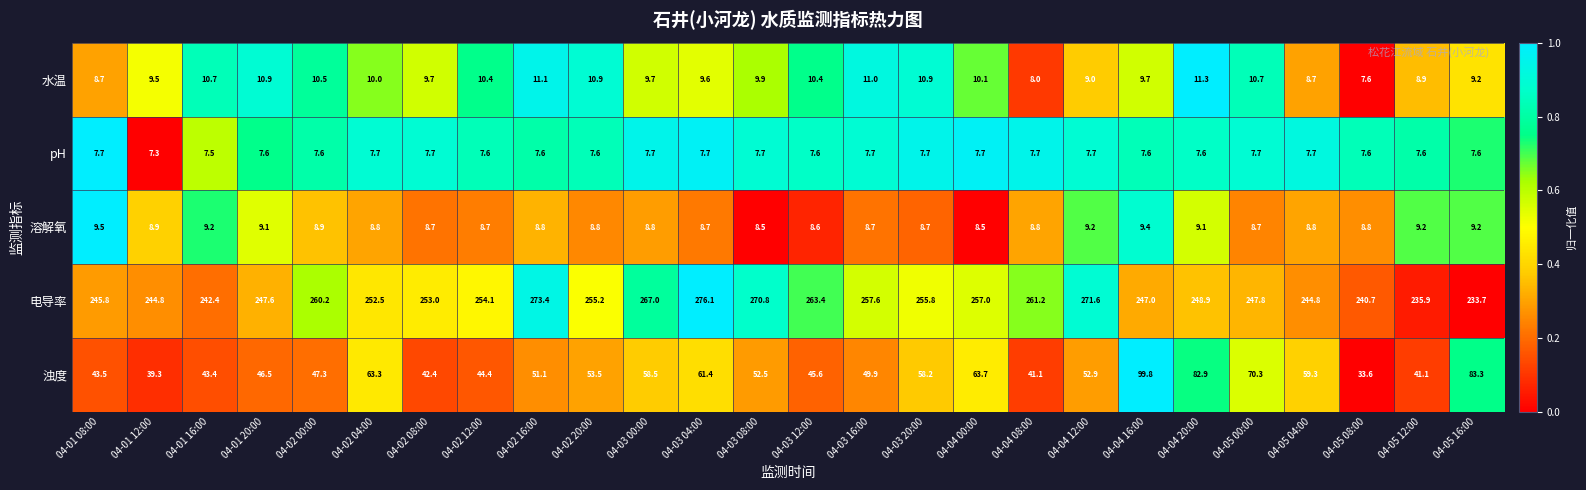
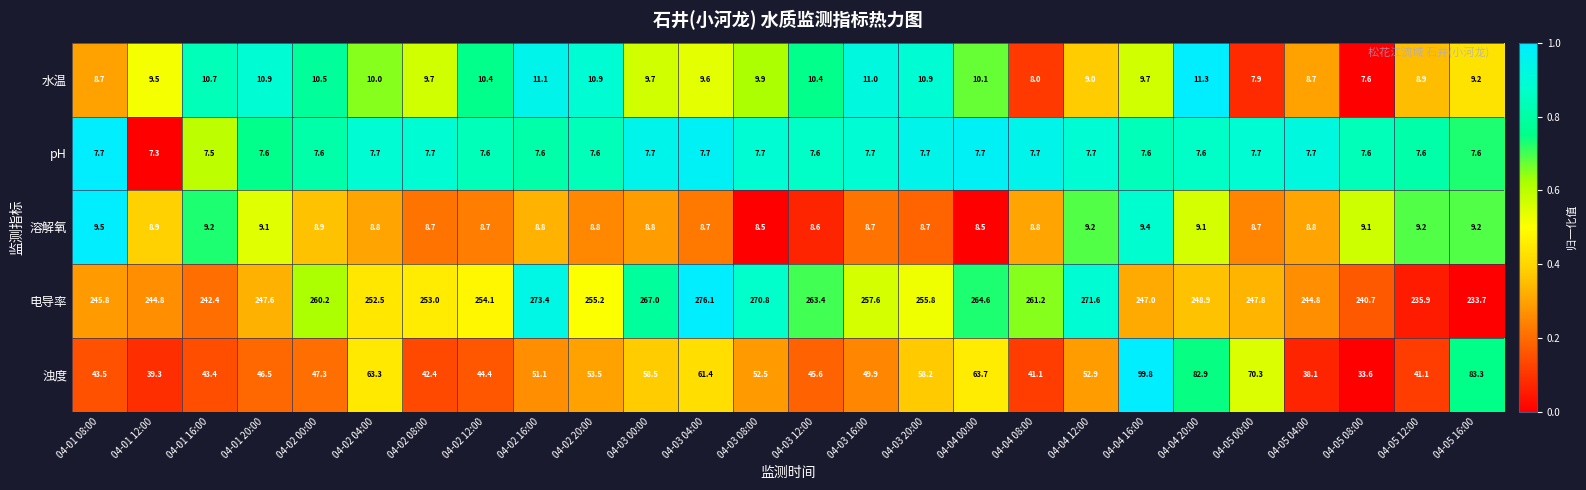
水温, 04-05 00:00: 10.7 -> 7.9
溶解氧, 04-05 08:00: 8.8 -> 9.1
电导率, 04-04 00:00: 257.0 -> 264.6
浊度, 04-05 04:00: 59.3 -> 38.1
